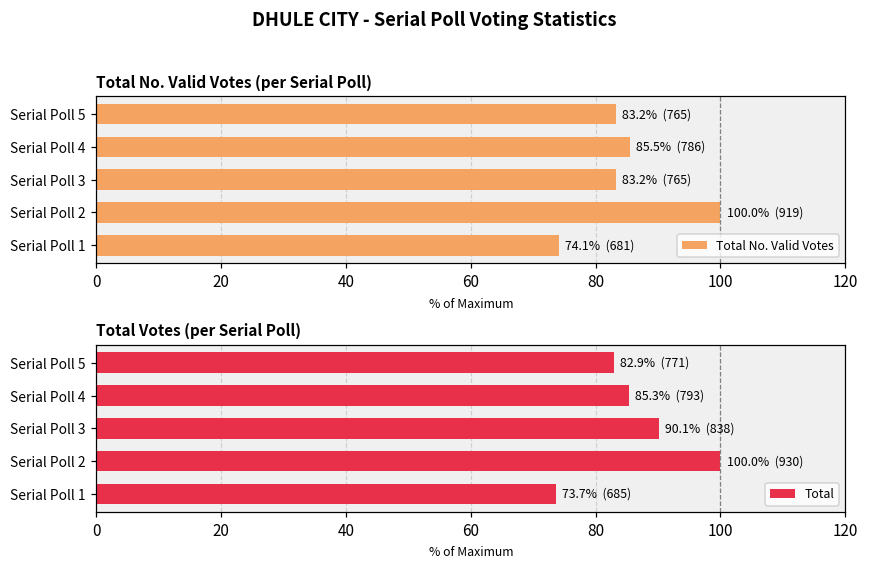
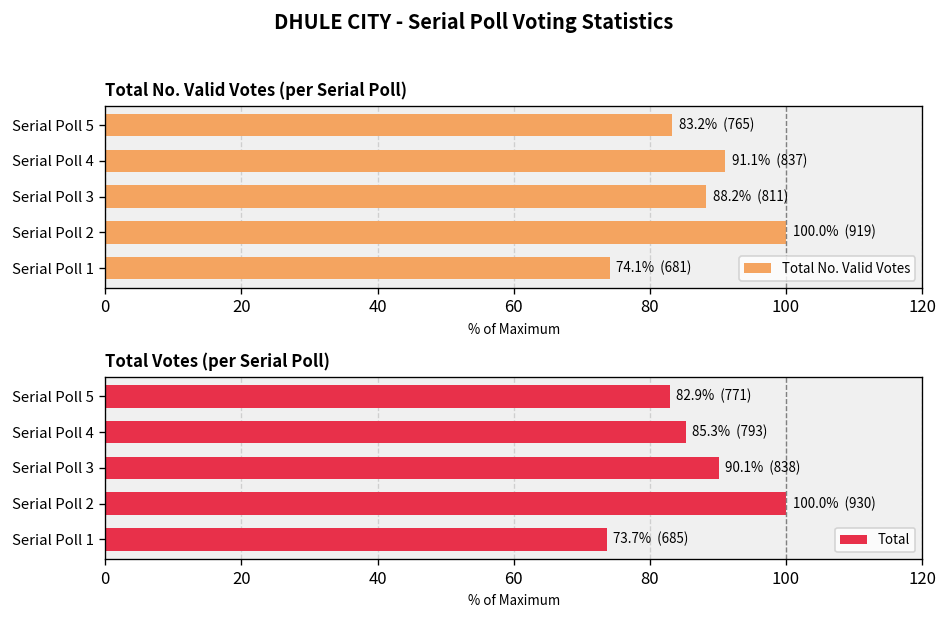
Total No. Valid Votes (per Serial Poll), Serial Poll 4: 85.5% (786) -> 91.1% (837)
Total No. Valid Votes (per Serial Poll), Serial Poll 3: 83.2% (765) -> 88.2% (811)
